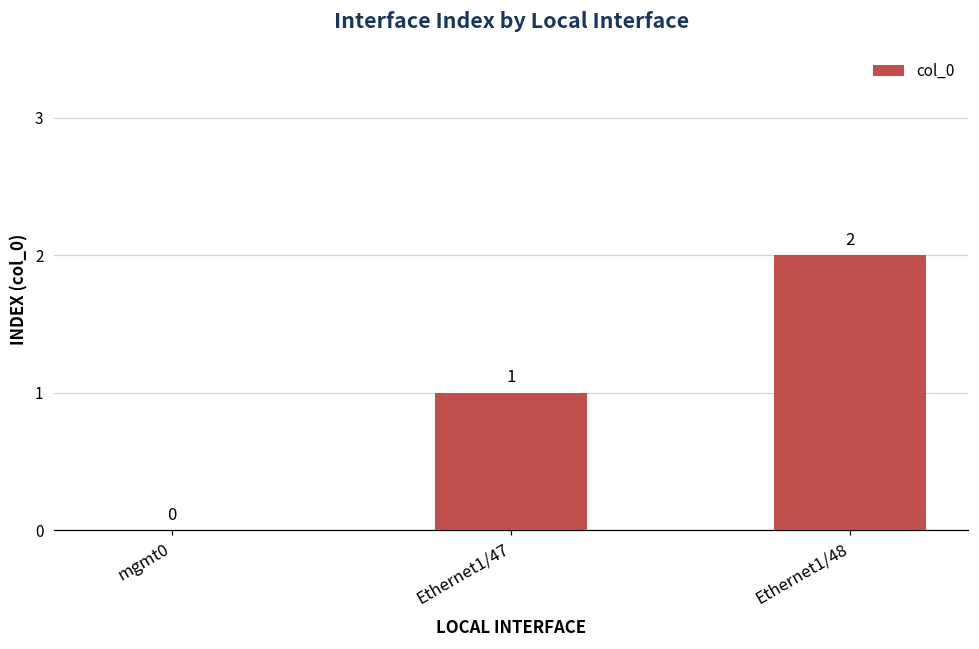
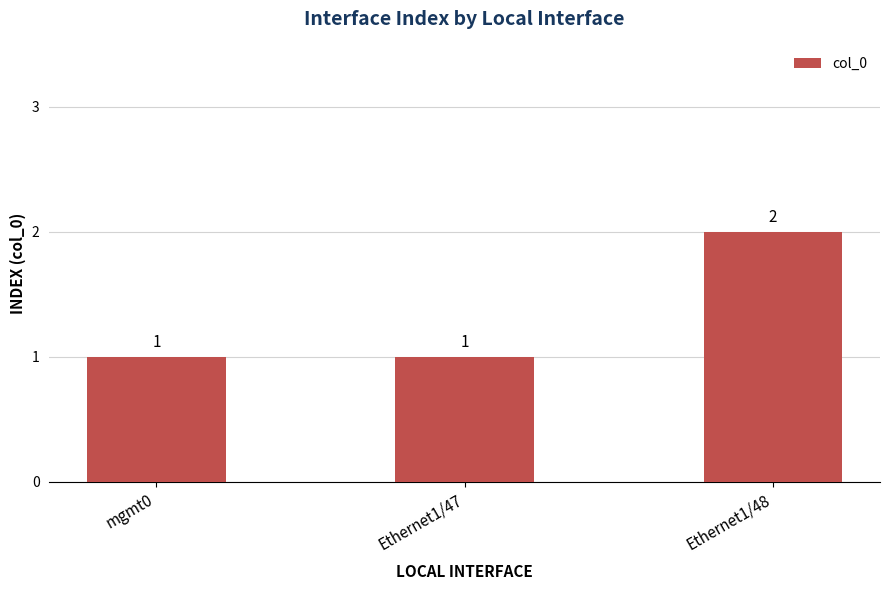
mgmt0: 0 -> 1
